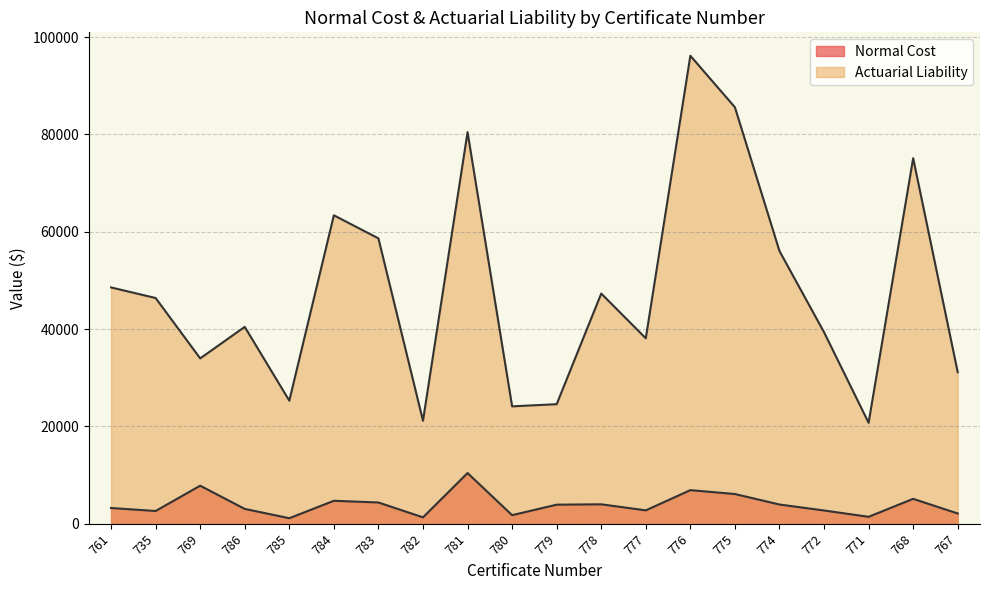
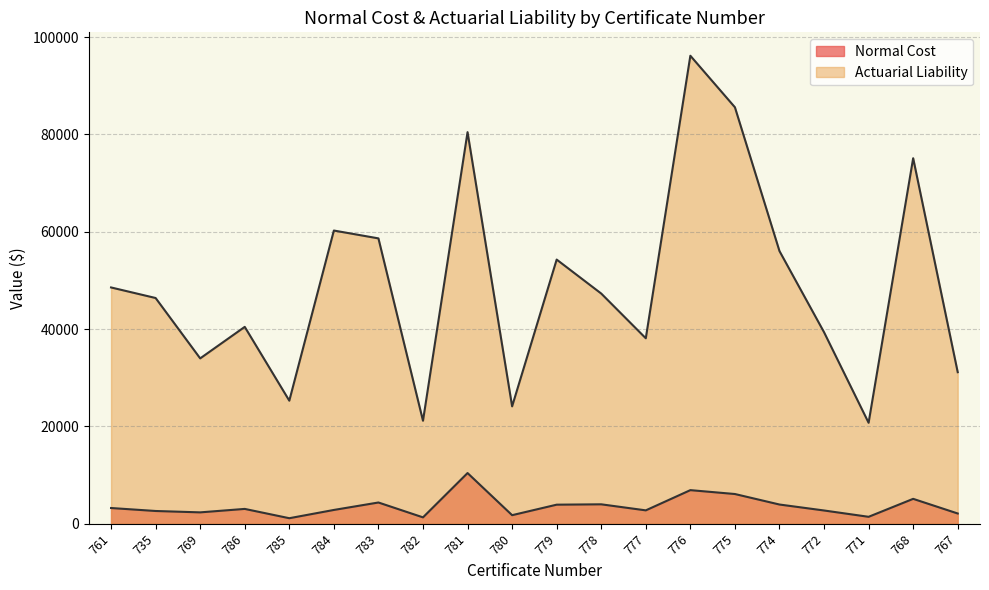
Normal Cost, 769: 8000 -> 2000
Normal Cost, 784: 5000 -> 3000
Actuarial Liability, 784: 63000 -> 60000
Actuarial Liability, 779: 25000 -> 54000
